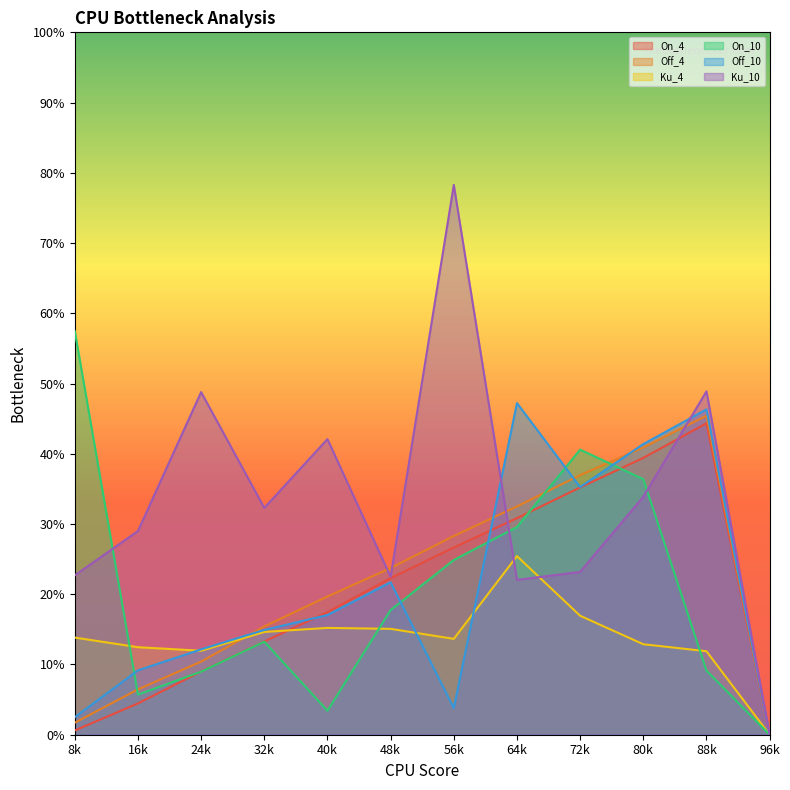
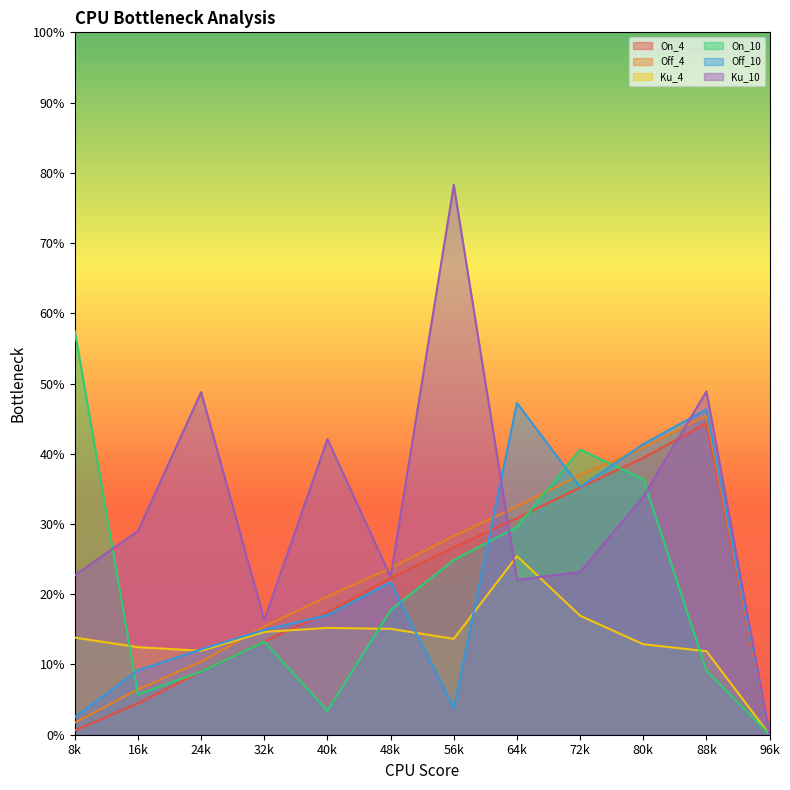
Ku_10, 32k: 32% -> 16%
